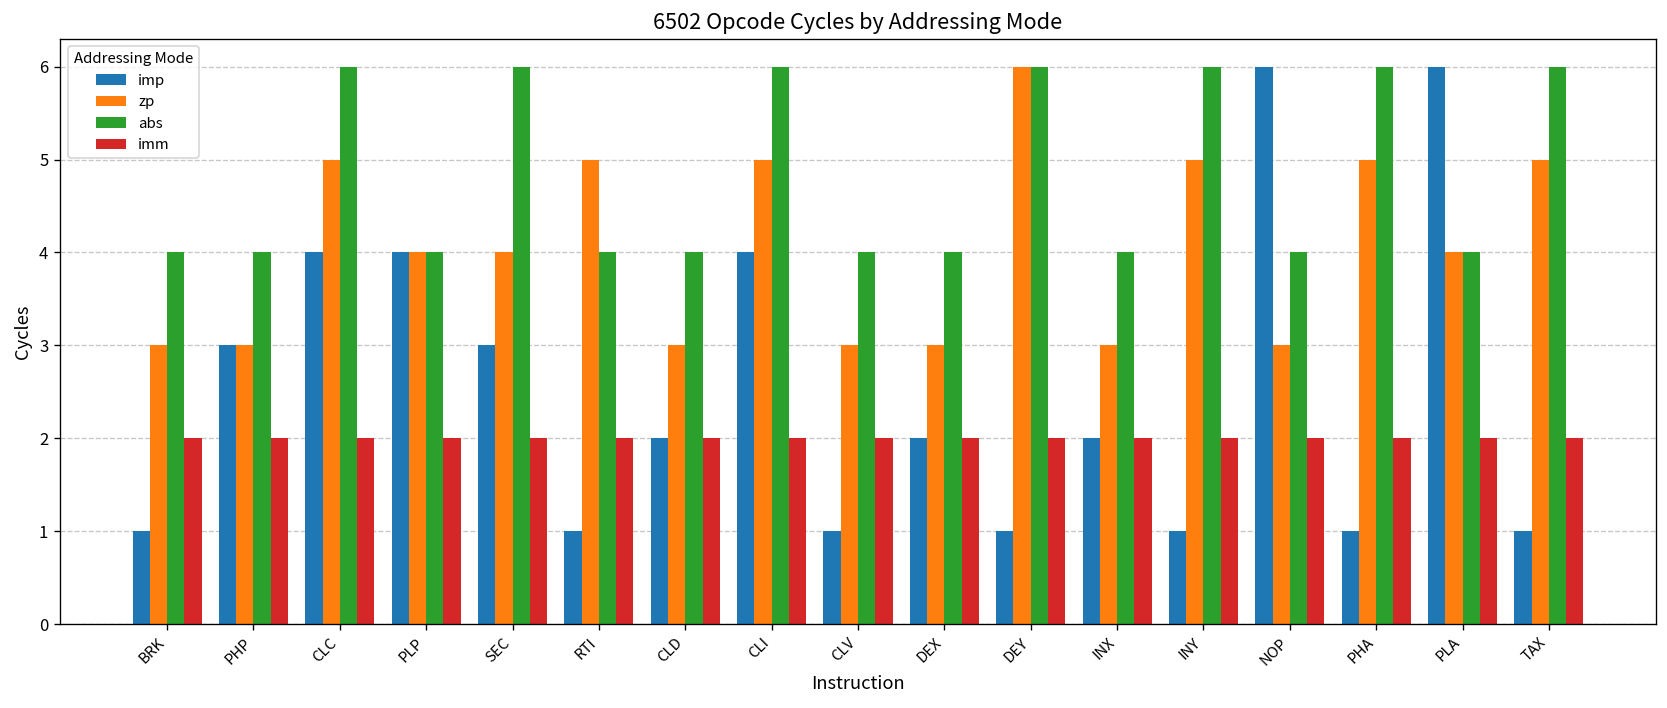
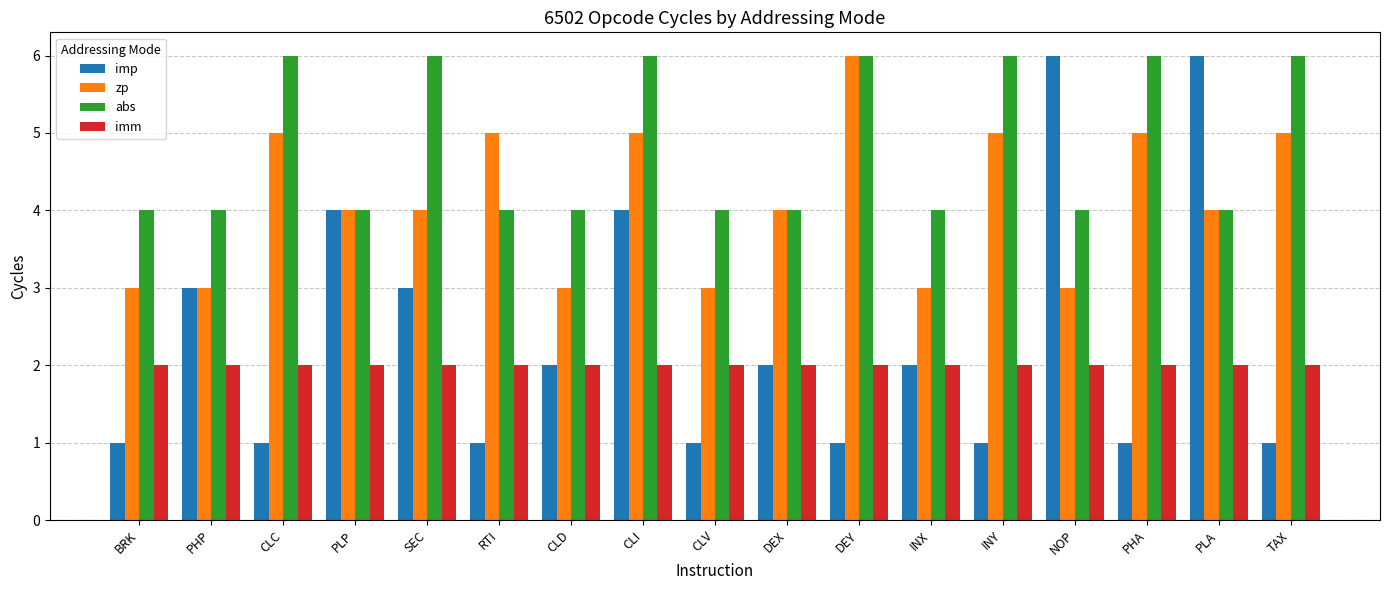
imp, CLC: 4 -> 1
zp, DEX: 3 -> 4
